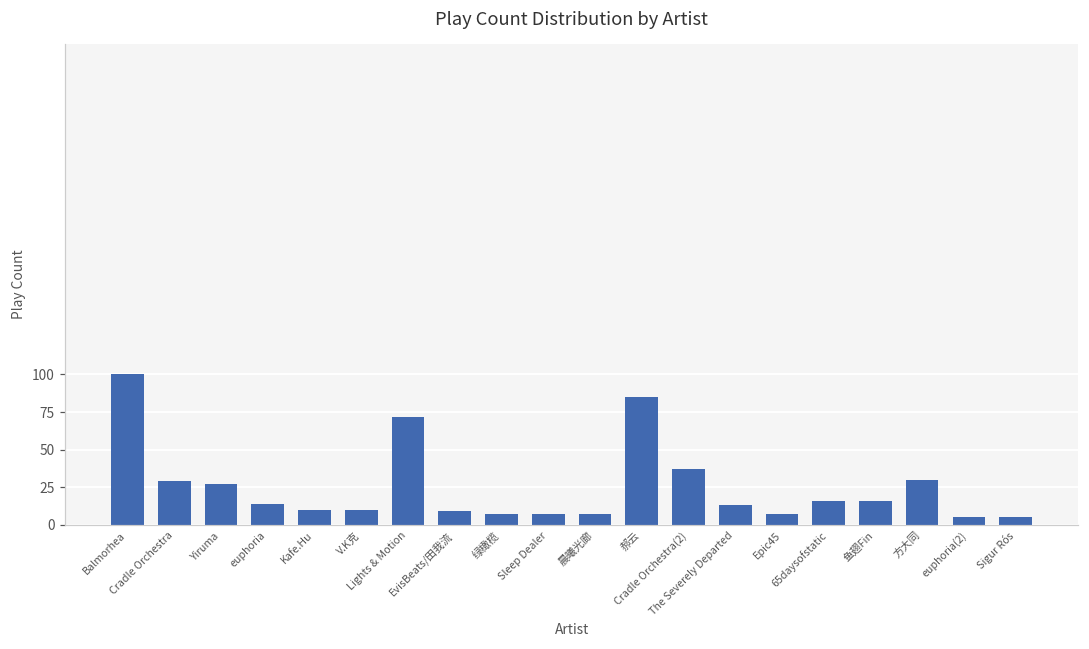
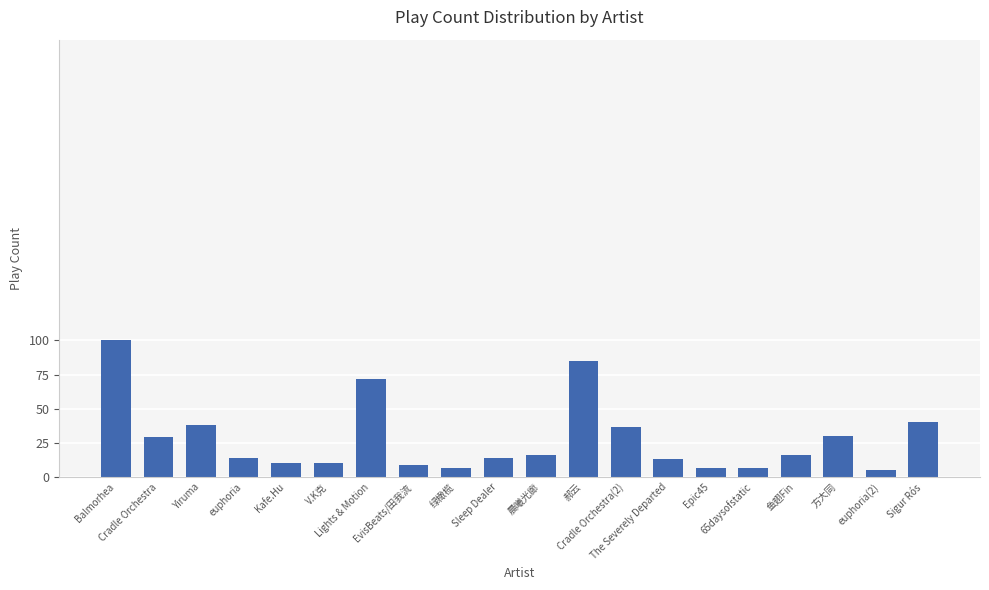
Yiruma: 27 -> 38
Sleep Dealer: 7 -> 14
晨曦光廊: 7 -> 16
65daysofstatic: 16 -> 7
Sigur Rós: 5 -> 40
